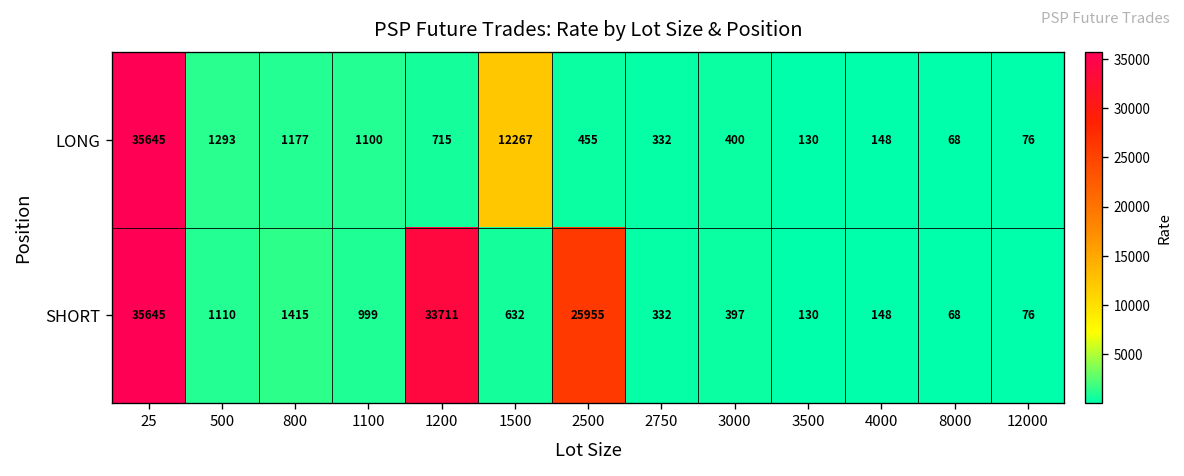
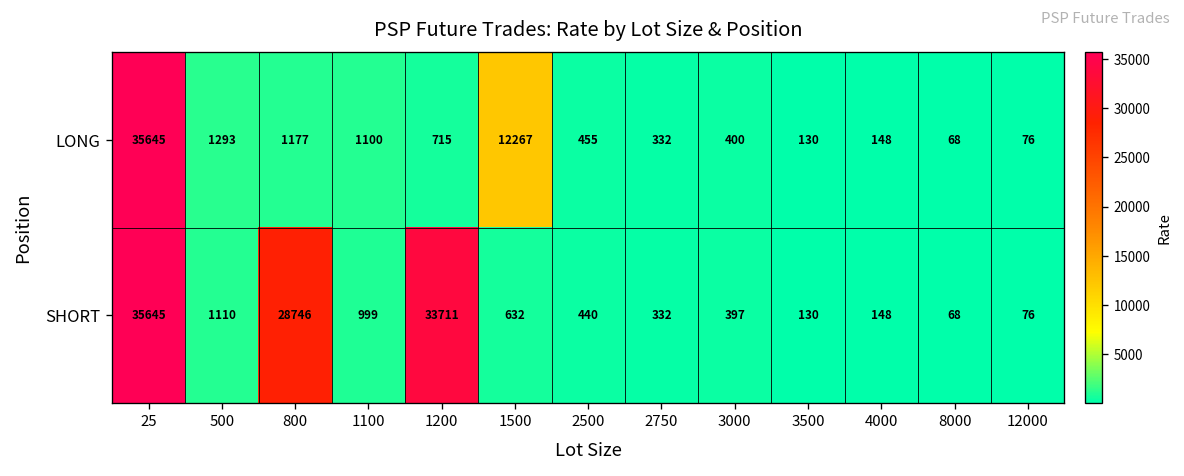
SHORT, 800: 1415 -> 28746
SHORT, 2500: 25955 -> 440
